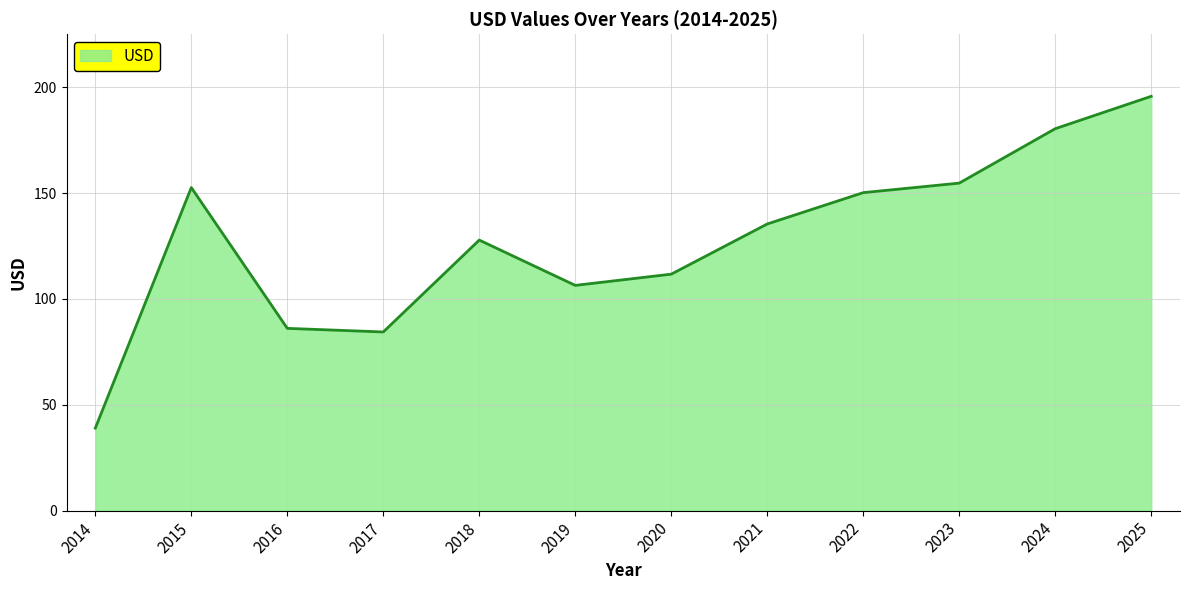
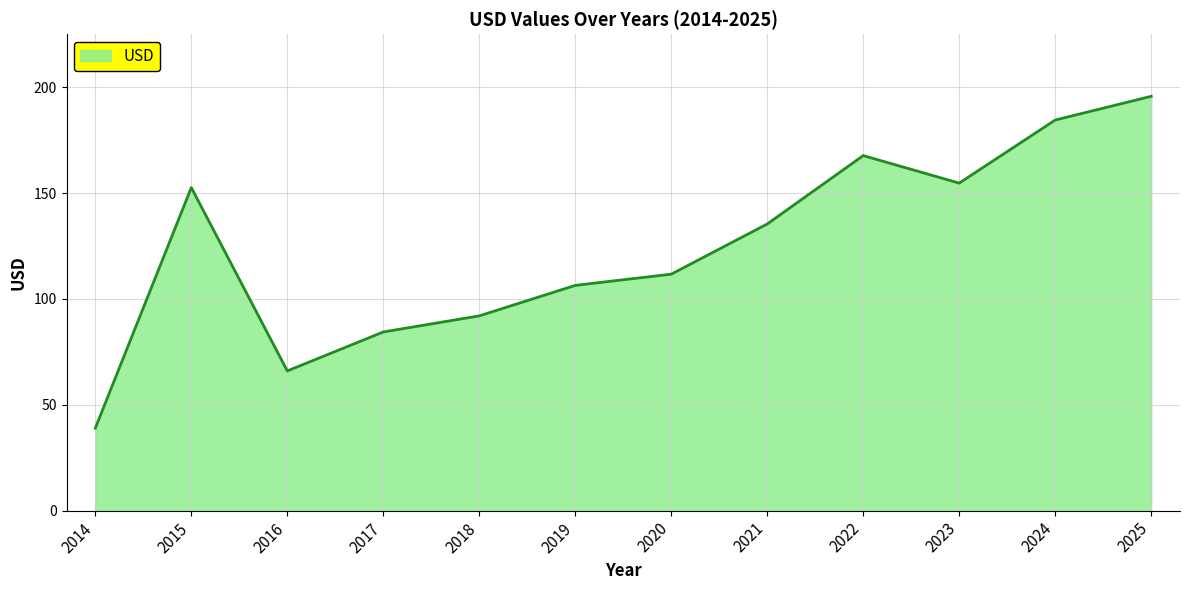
2016: 86 -> 66
2018: 128 -> 92
2022: 150 -> 168
2024: 180 -> 185
